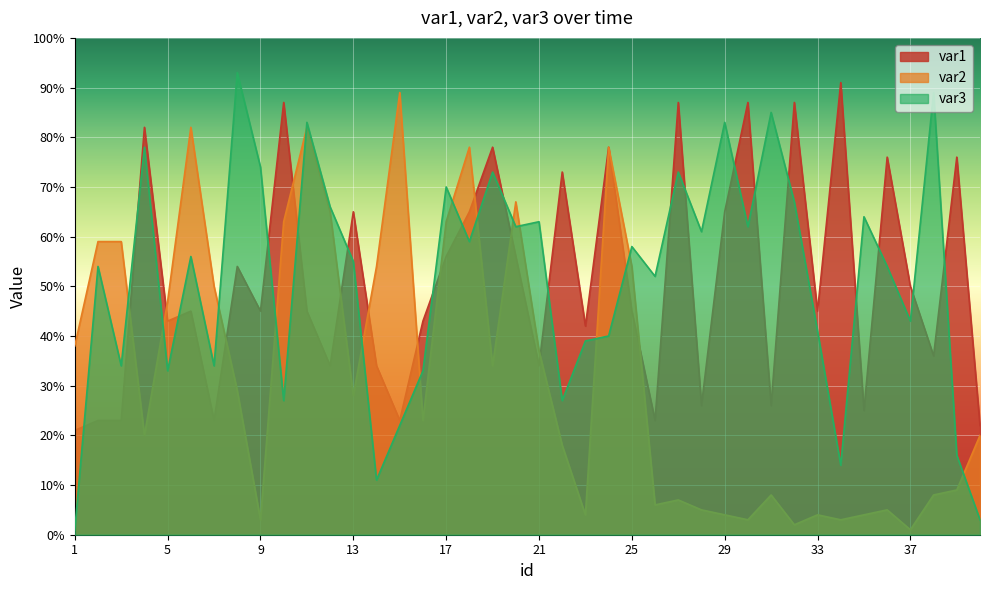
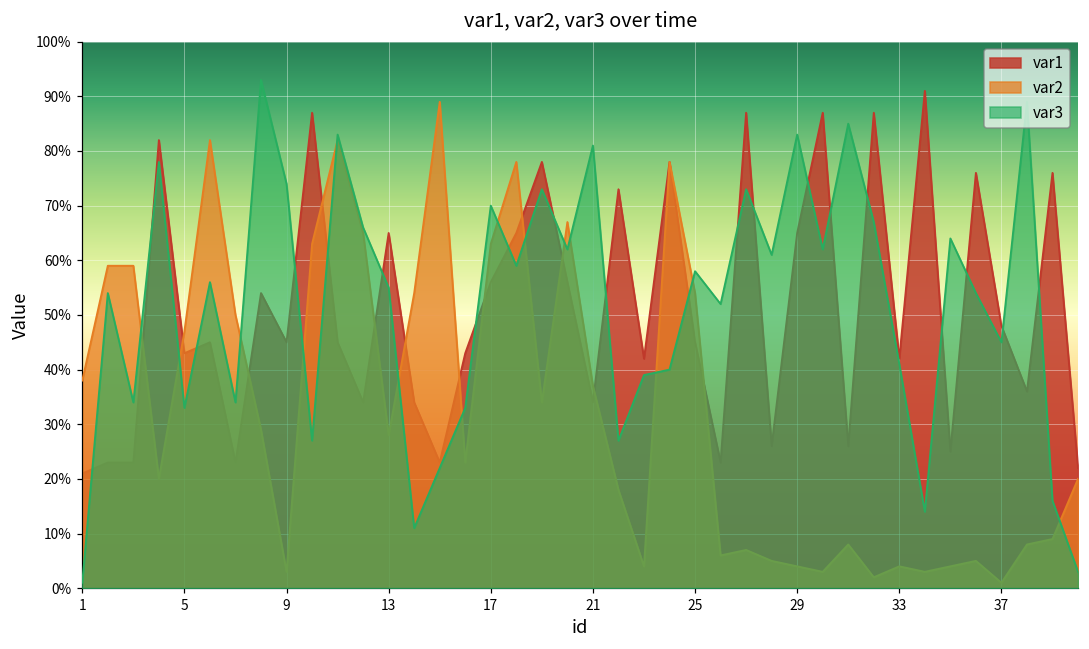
var3, 21: 63% -> 81%
var1, 33: 45% -> 42%
var1, 37: 50% -> 48%
var3, 37: 43% -> 45%
